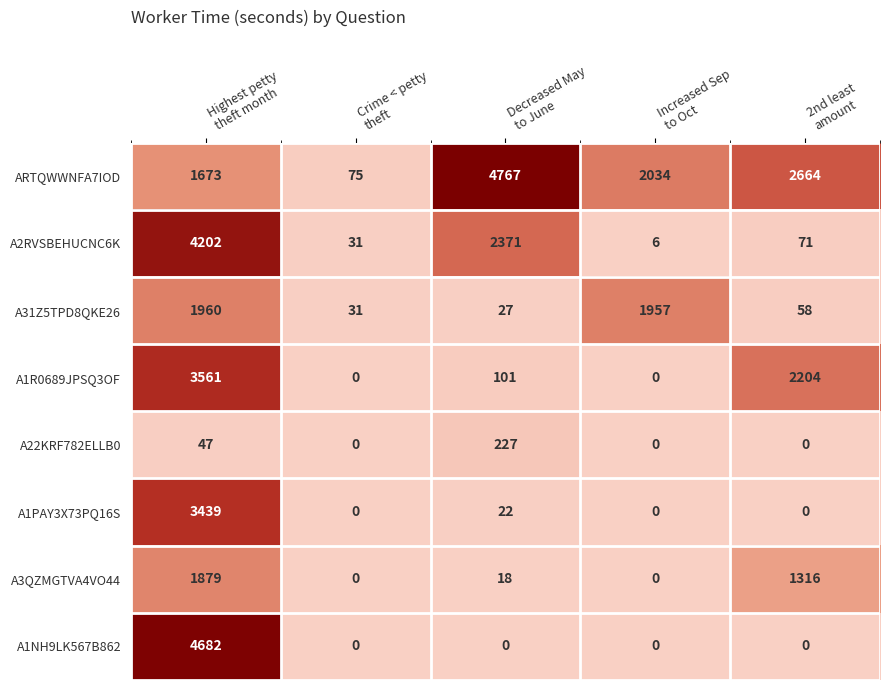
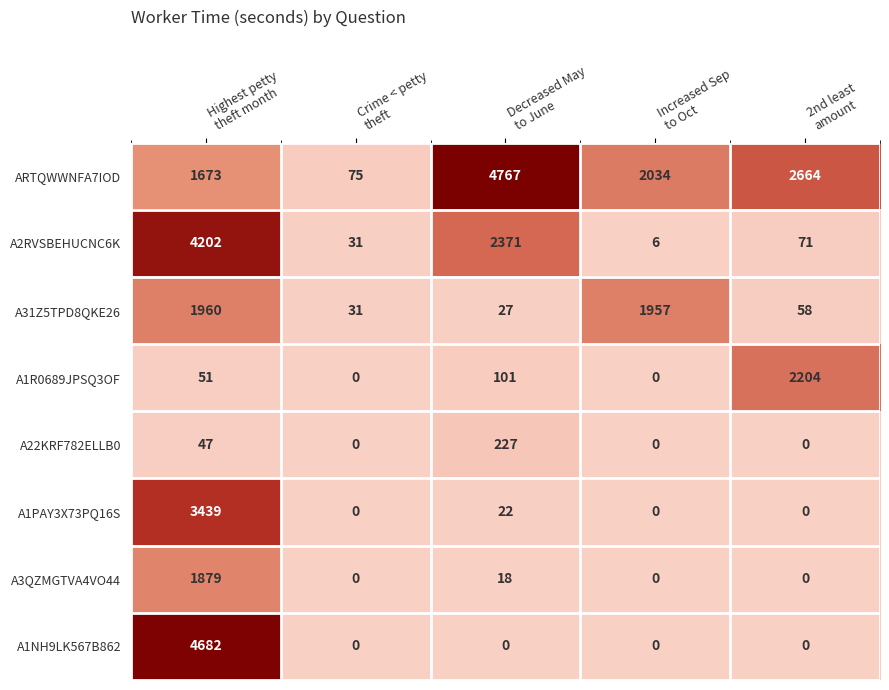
A1R0689JPSQ3OF, Highest petty theft month: 3561 -> 51
A3QZMGTVA4VO44, 2nd least amount: 1316 -> 0
